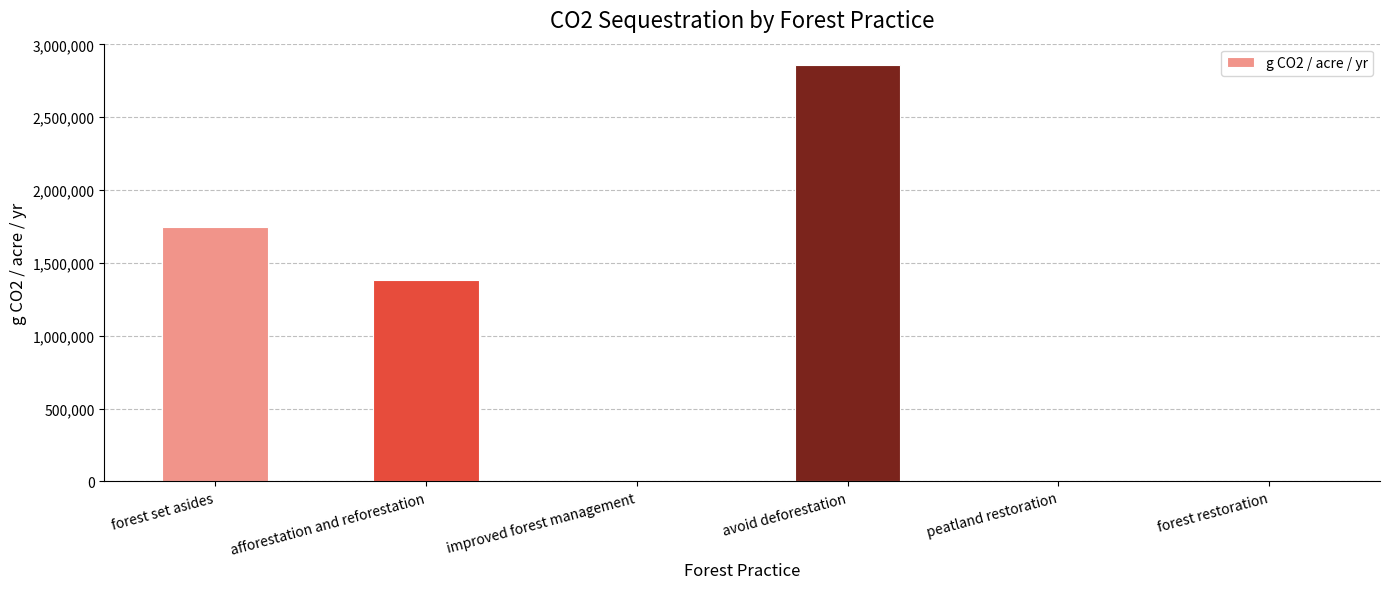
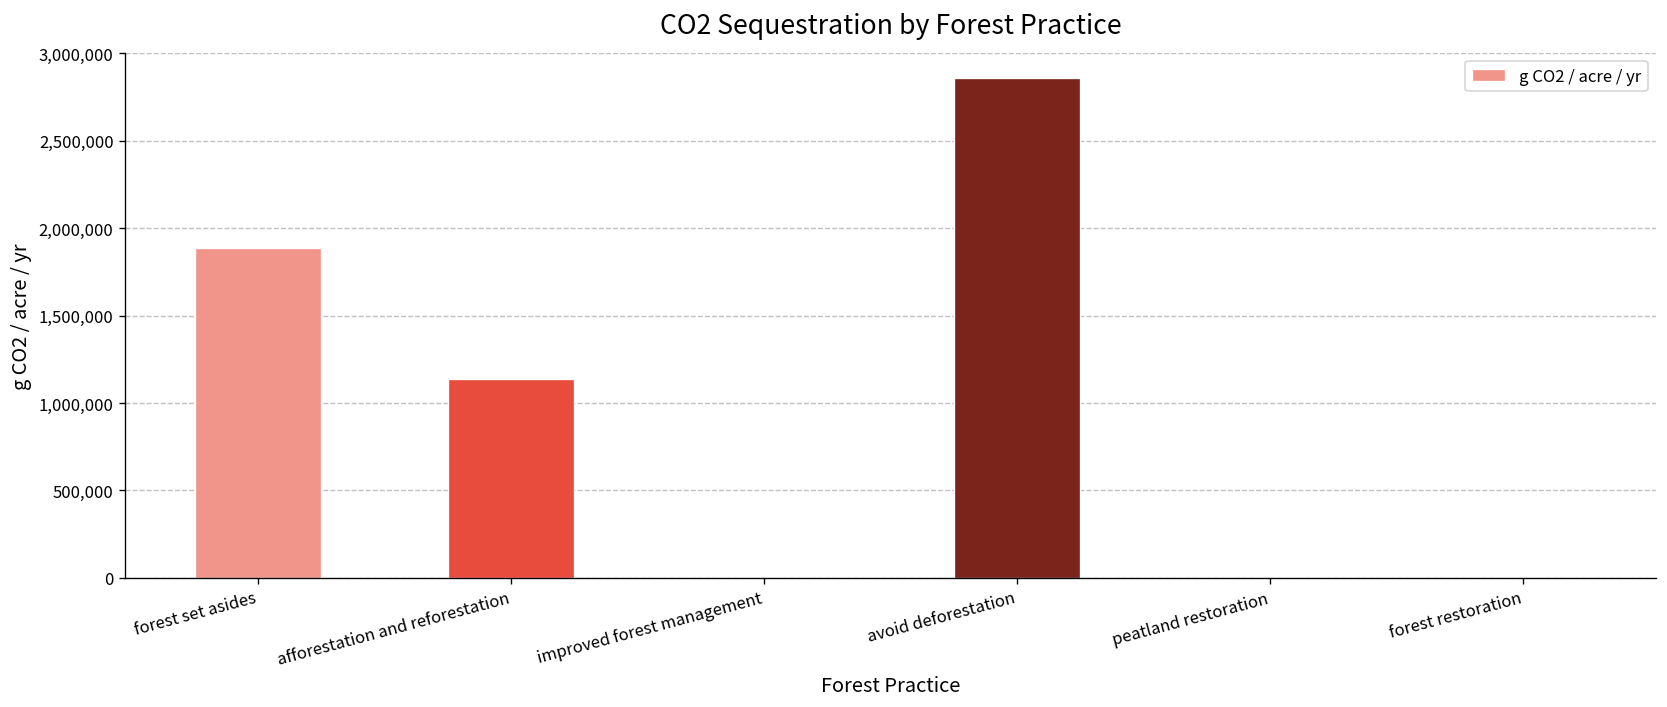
forest set asides: 1,750,000 -> 1,890,000
afforestation and reforestation: 1,380,000 -> 1,140,000
